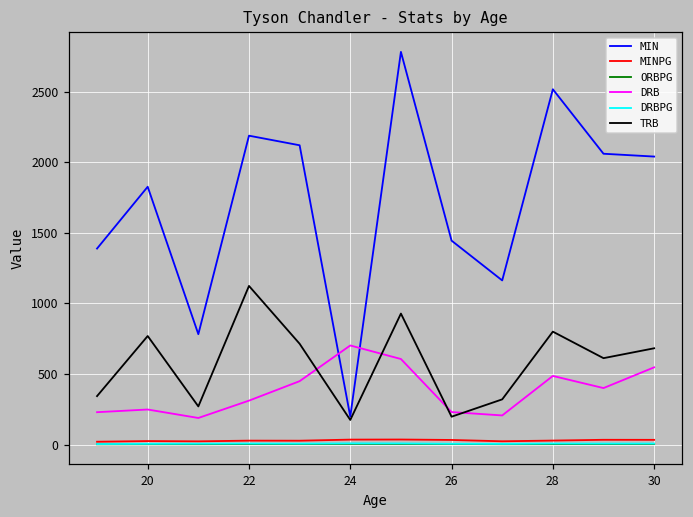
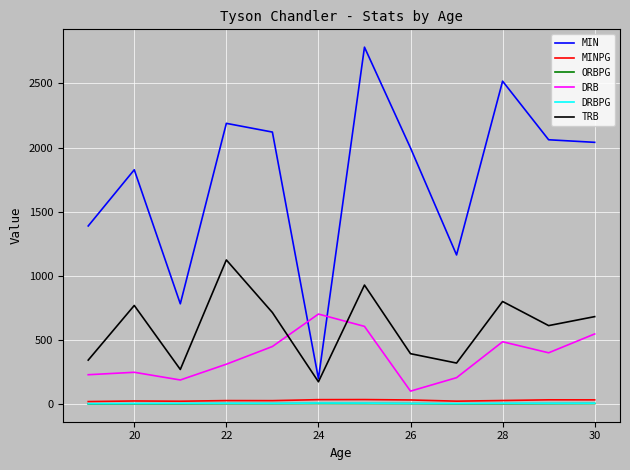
MIN, 26: 1450 -> 2000
DRB, 26: 230 -> 100
TRB, 26: 200 -> 390
